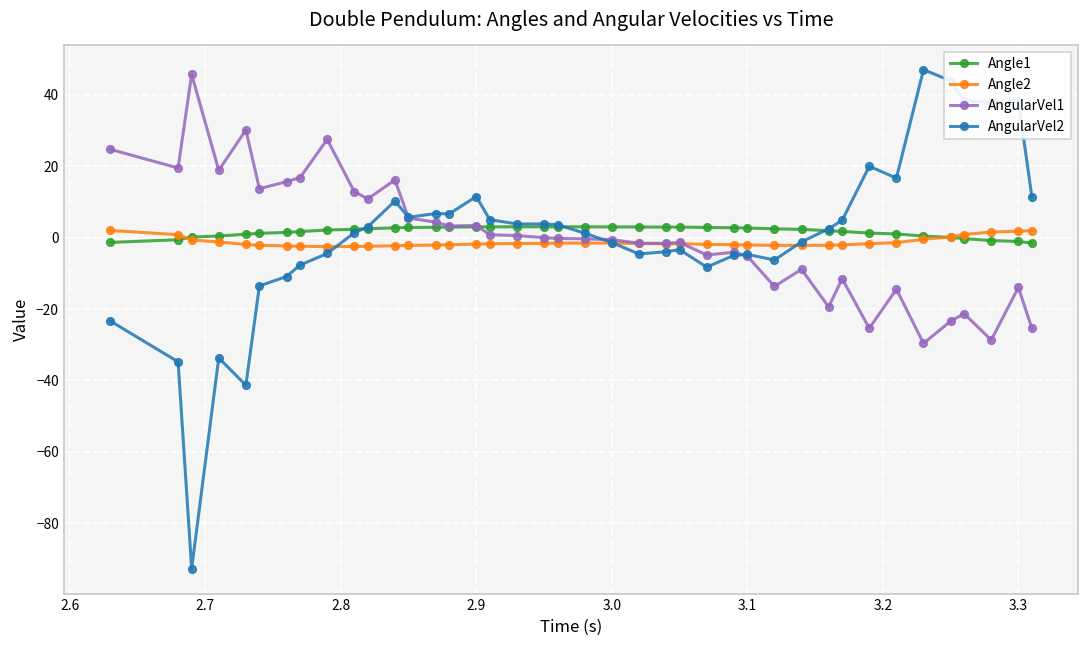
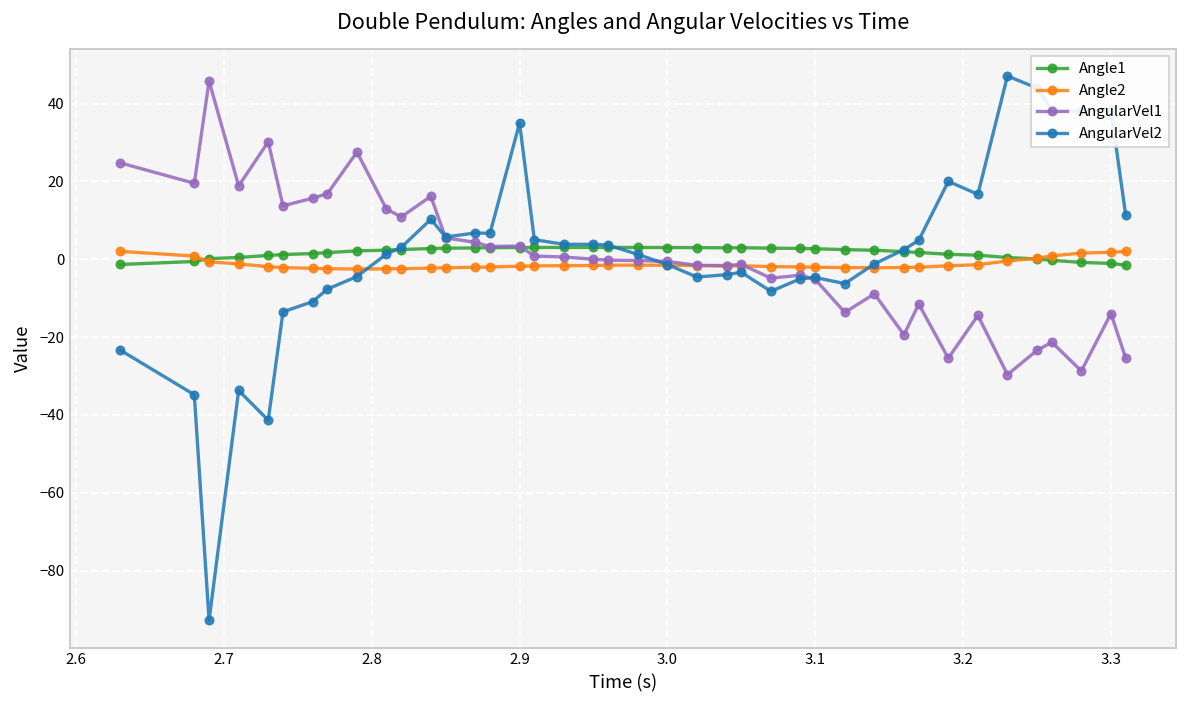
AngularVel2, 2.9: 12 -> 35
